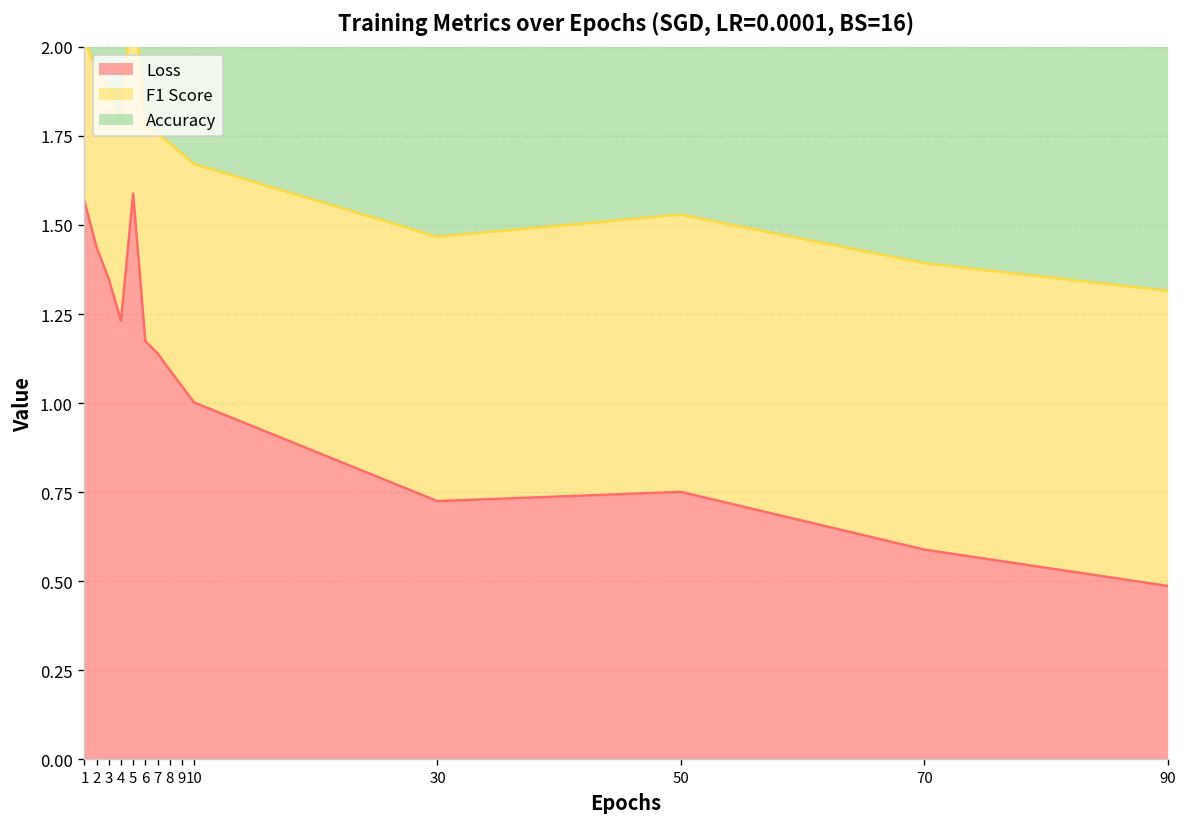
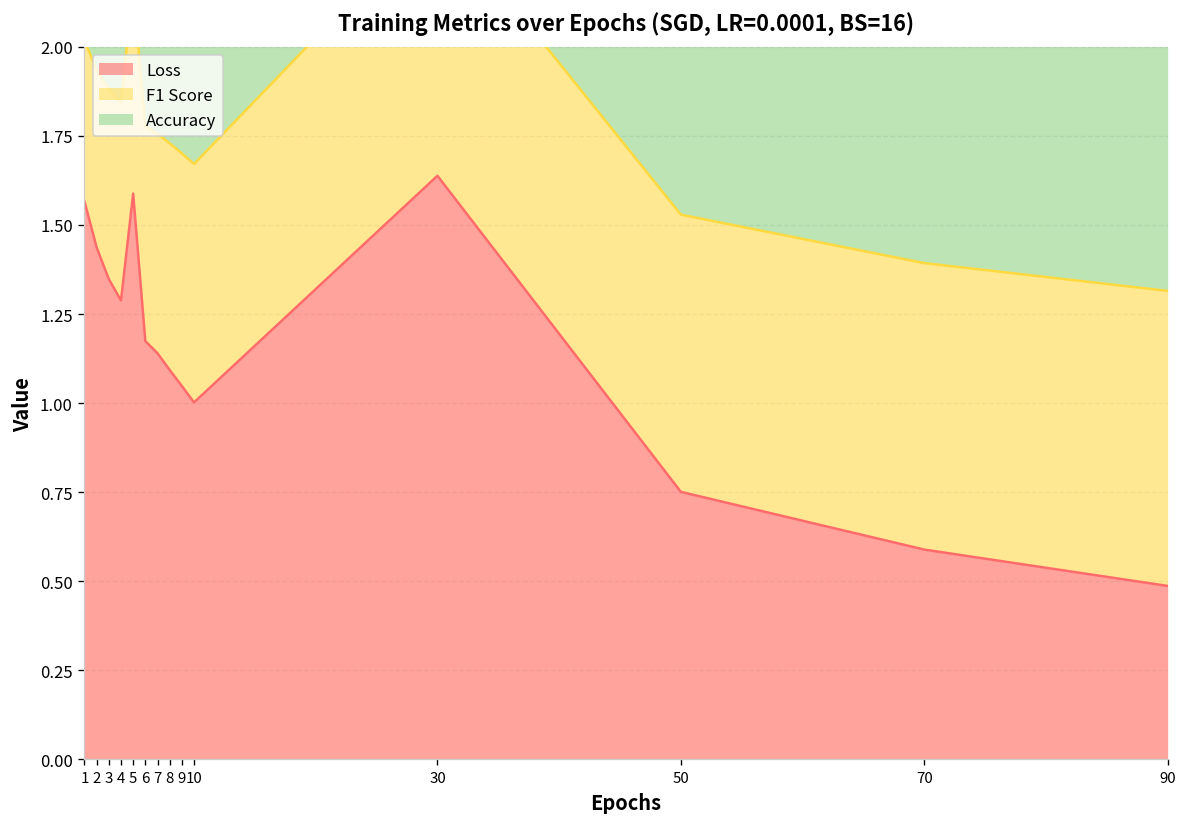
Loss, 4: 1.23 -> 1.29
Loss, 30: 0.73 -> 1.64
